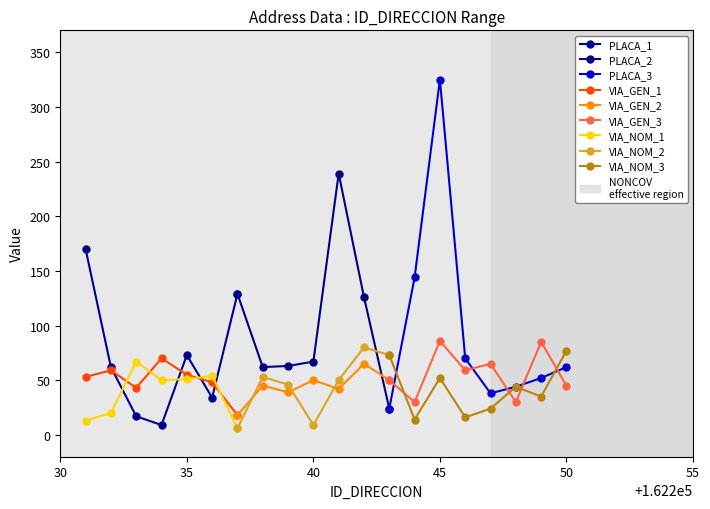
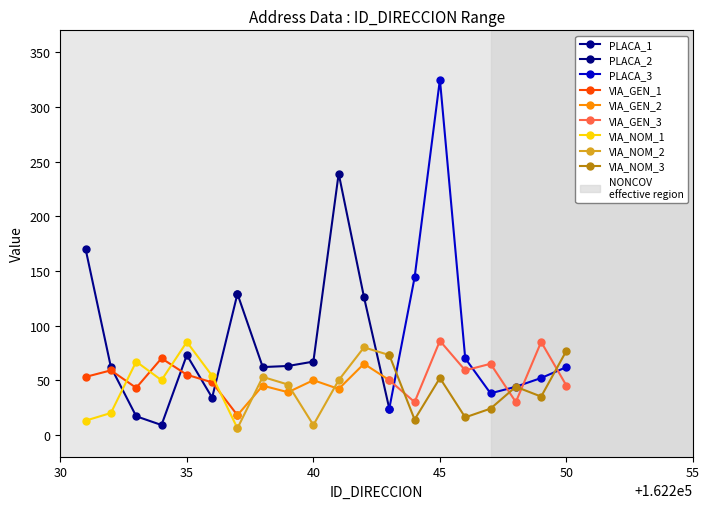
VIA_NOM_1, 35: 51 -> 85
